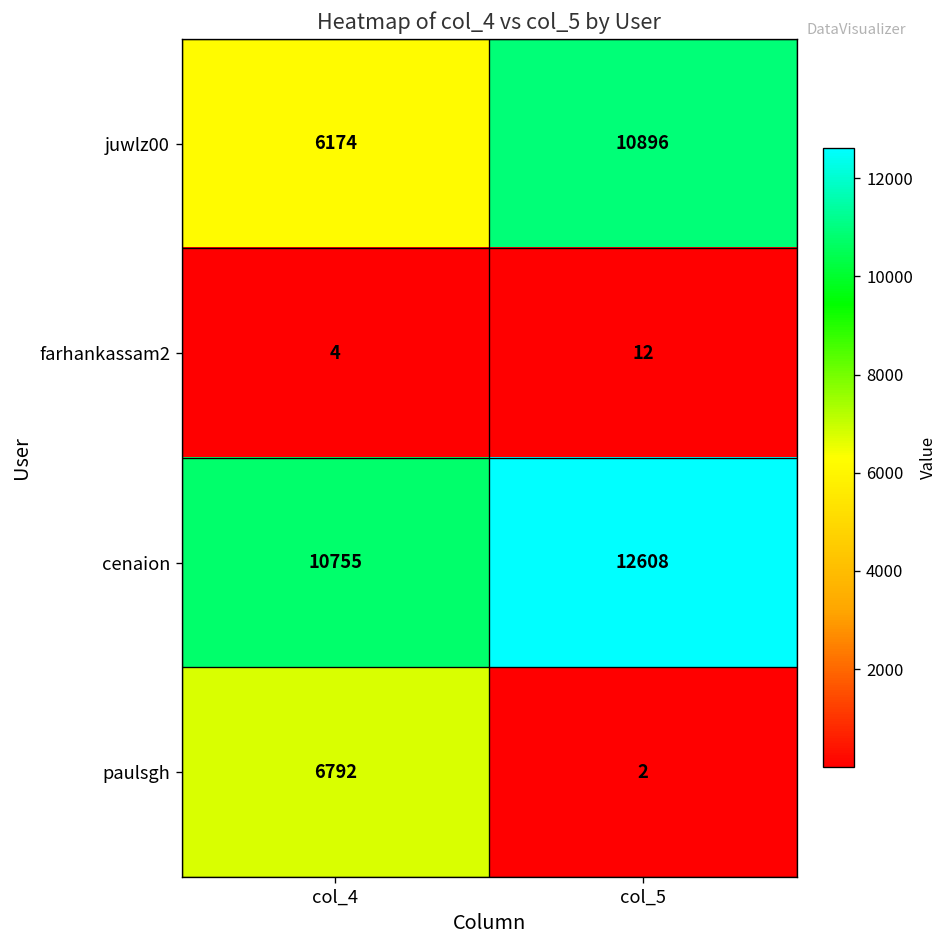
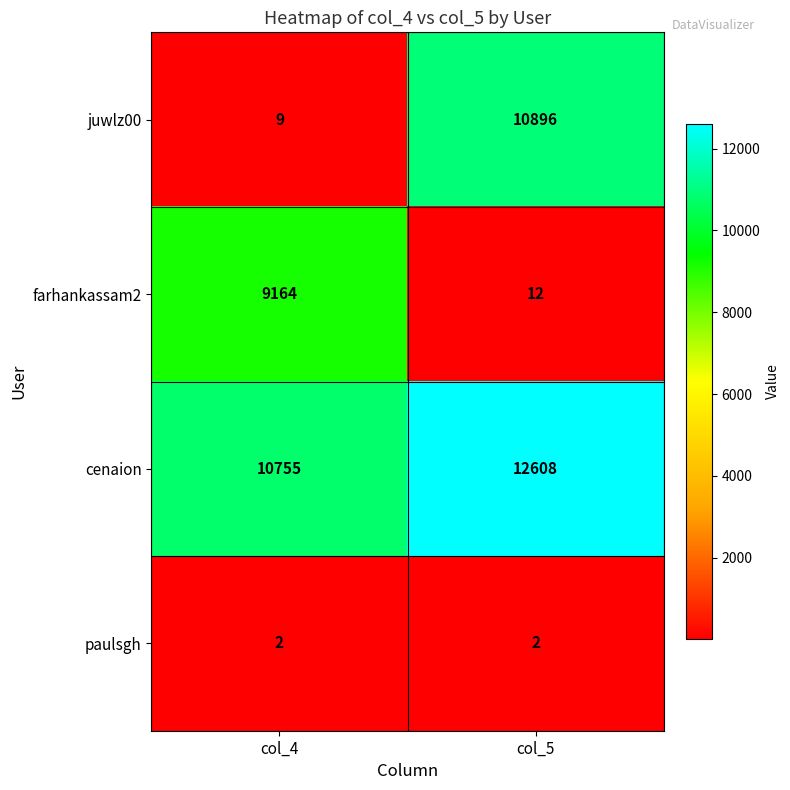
juwlz00, col_4: 6174 -> 9
farhankassam2, col_4: 4 -> 9164
paulsgh, col_4: 6792 -> 2
